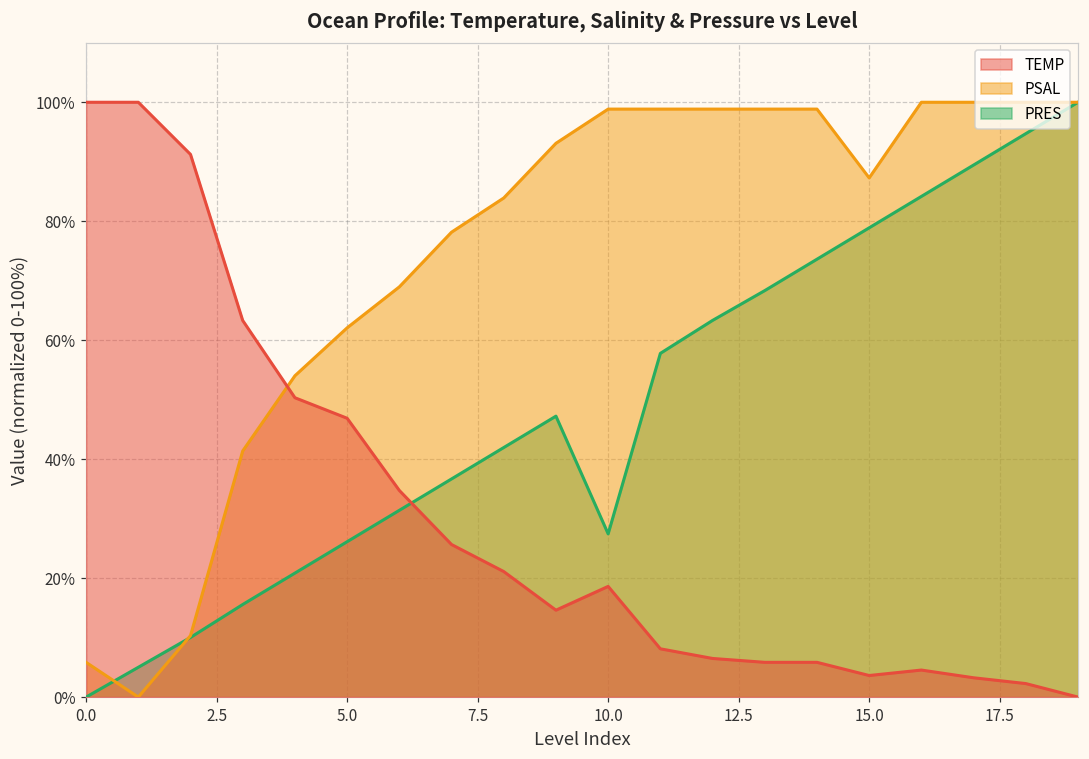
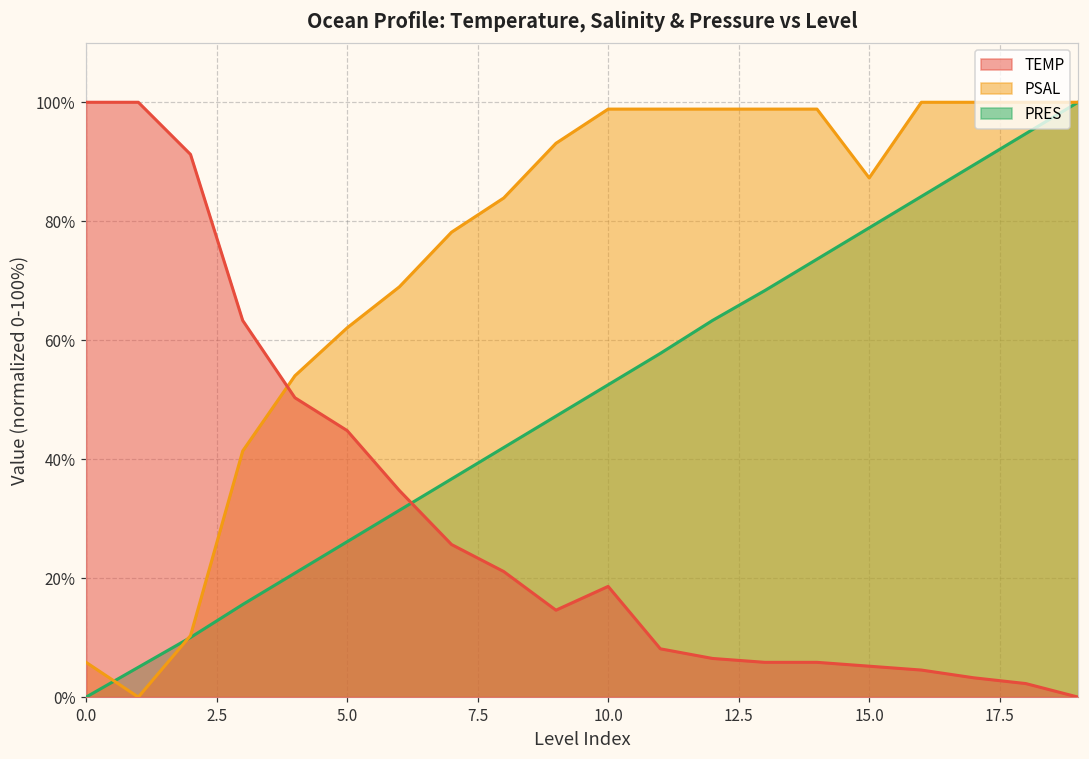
TEMP, 5.0: 47% -> 45%
PRES, 10.0: 27% -> 53%
TEMP, 15.0: 4% -> 5%
